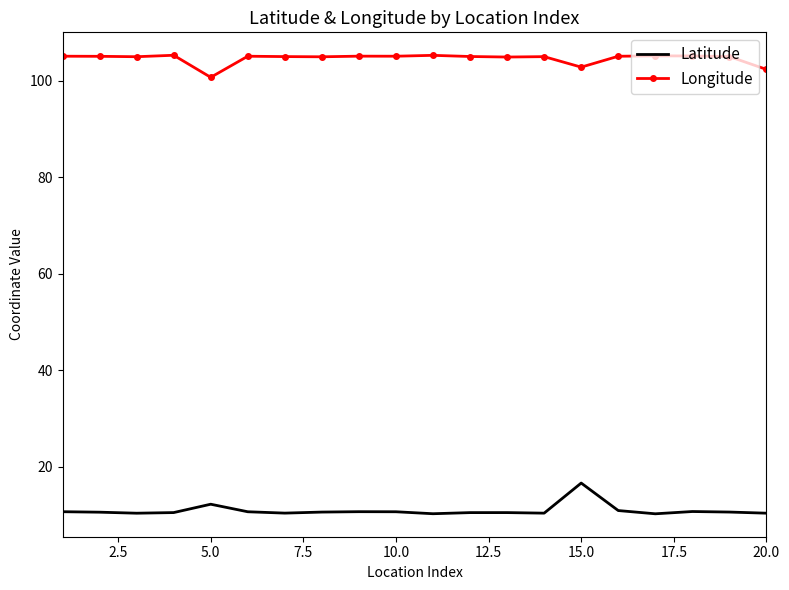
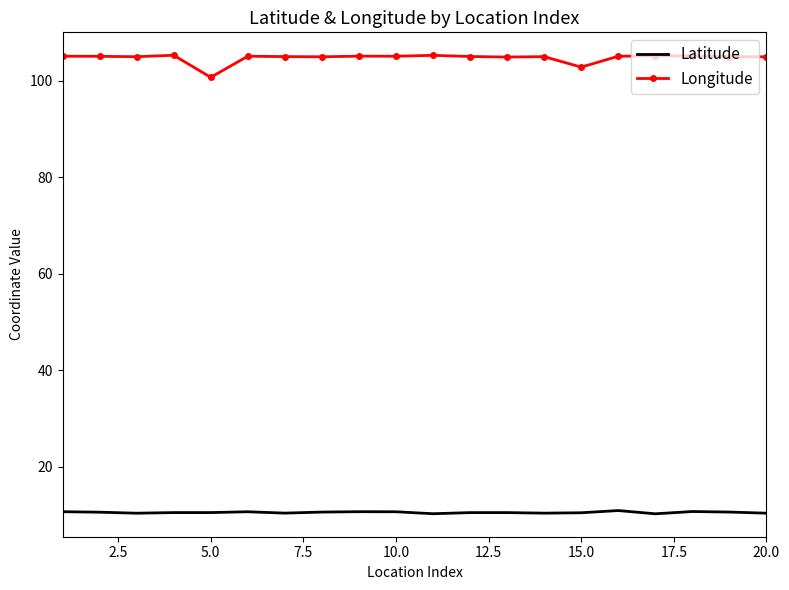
Latitude, 5.0: 12 -> 11
Latitude, 15.0: 17 -> 10
Longitude, 20.0: 102 -> 105
